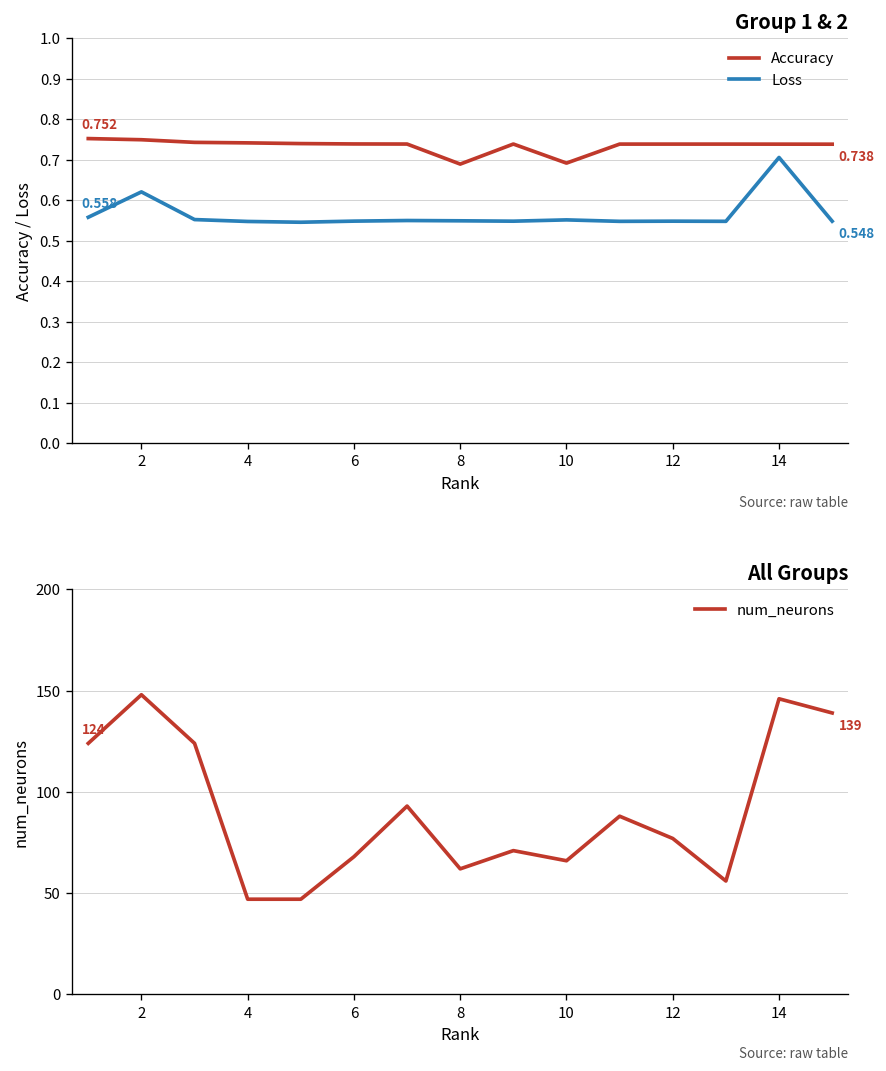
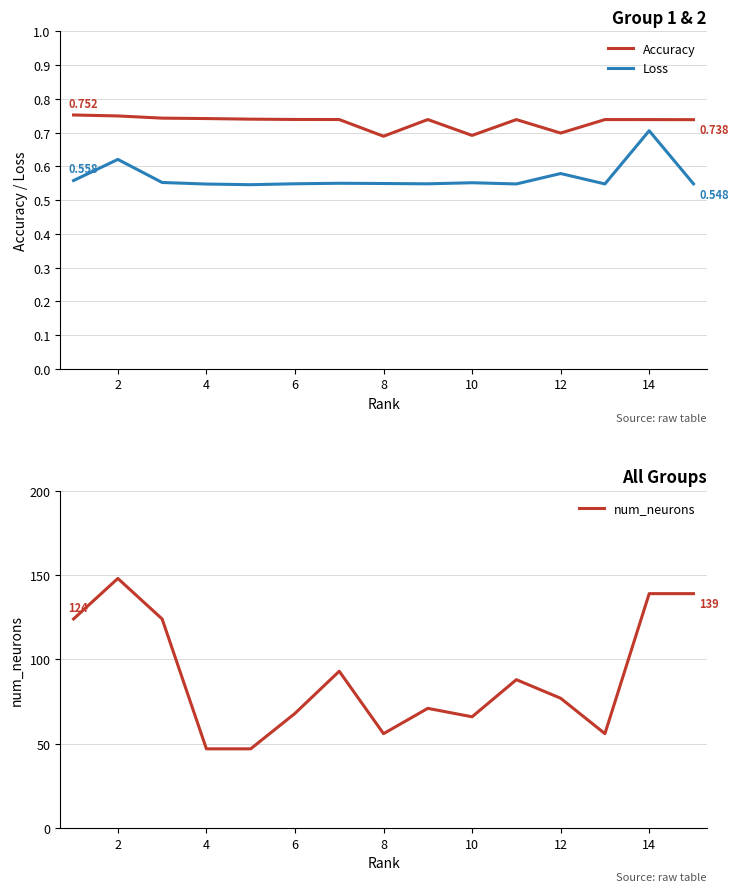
Group 1 & 2, Accuracy, 12: 0.74 -> 0.70
Group 1 & 2, Loss, 12: 0.55 -> 0.58
All Groups, 8: 62 -> 56
All Groups, 14: 146 -> 139
